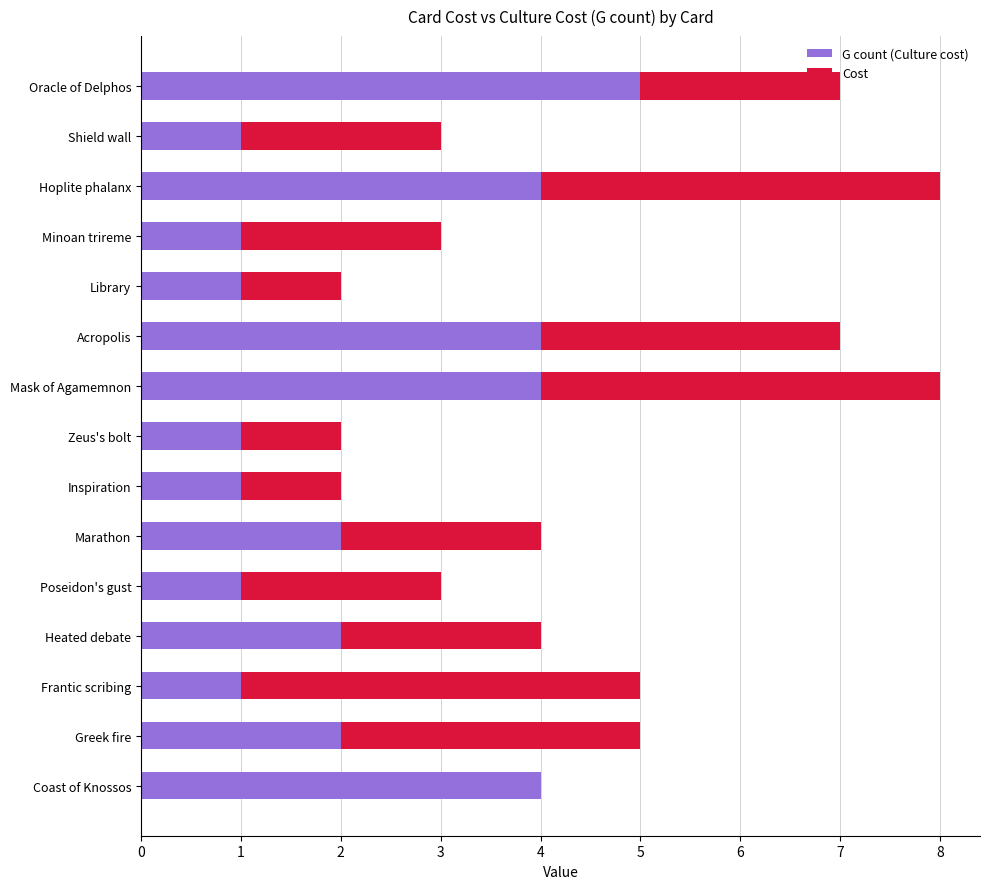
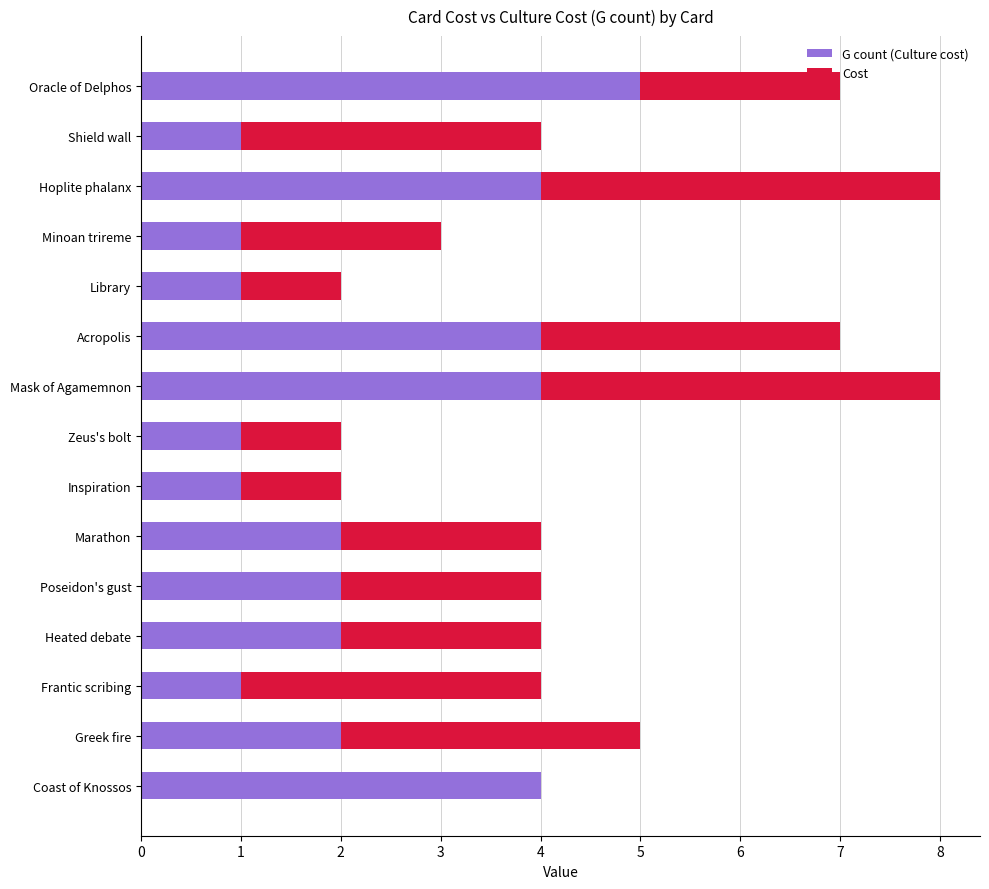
Cost, Shield wall: 2 -> 3
G count (Culture cost), Poseidon's gust: 1 -> 2
Cost, Frantic scribing: 4 -> 3
